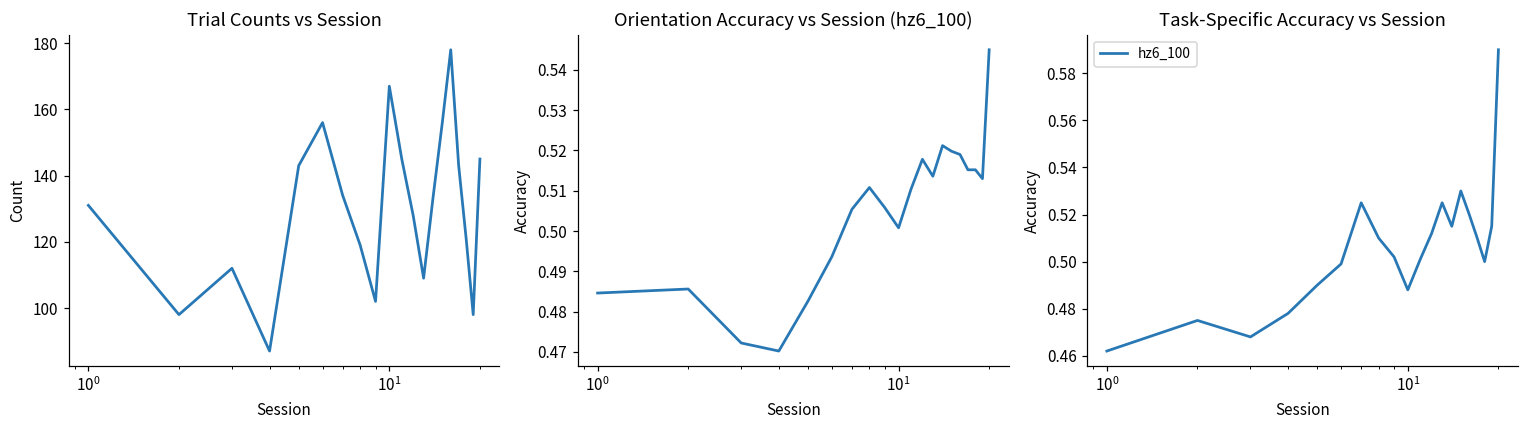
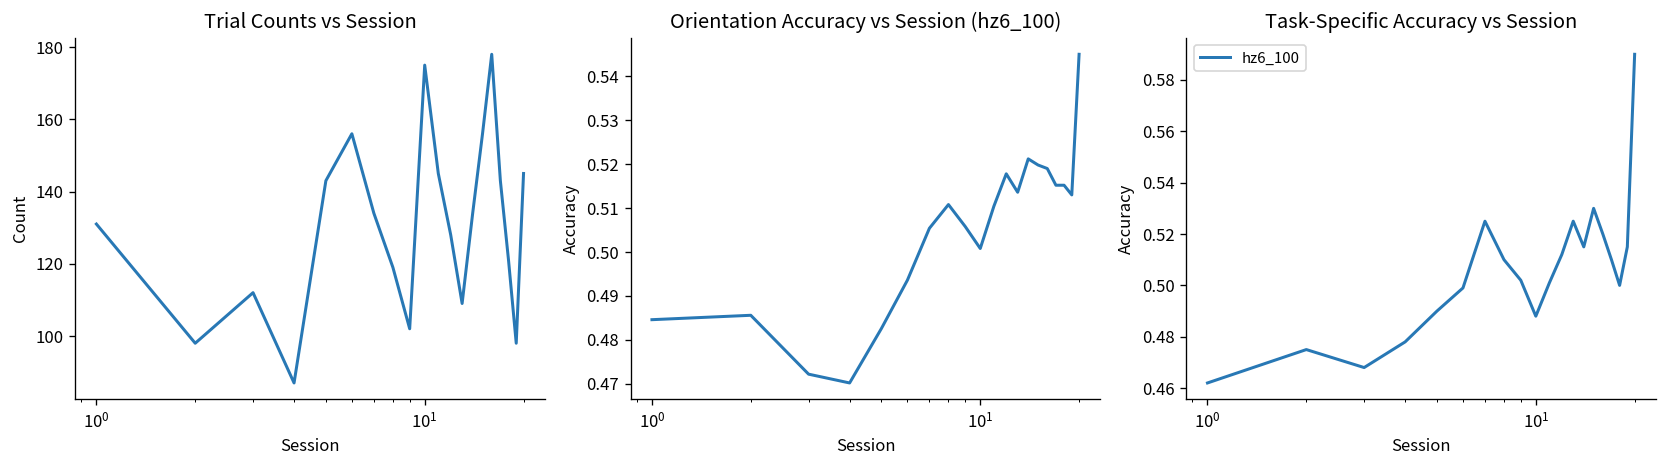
Trial Counts vs Session, 10^1: 167 -> 175
